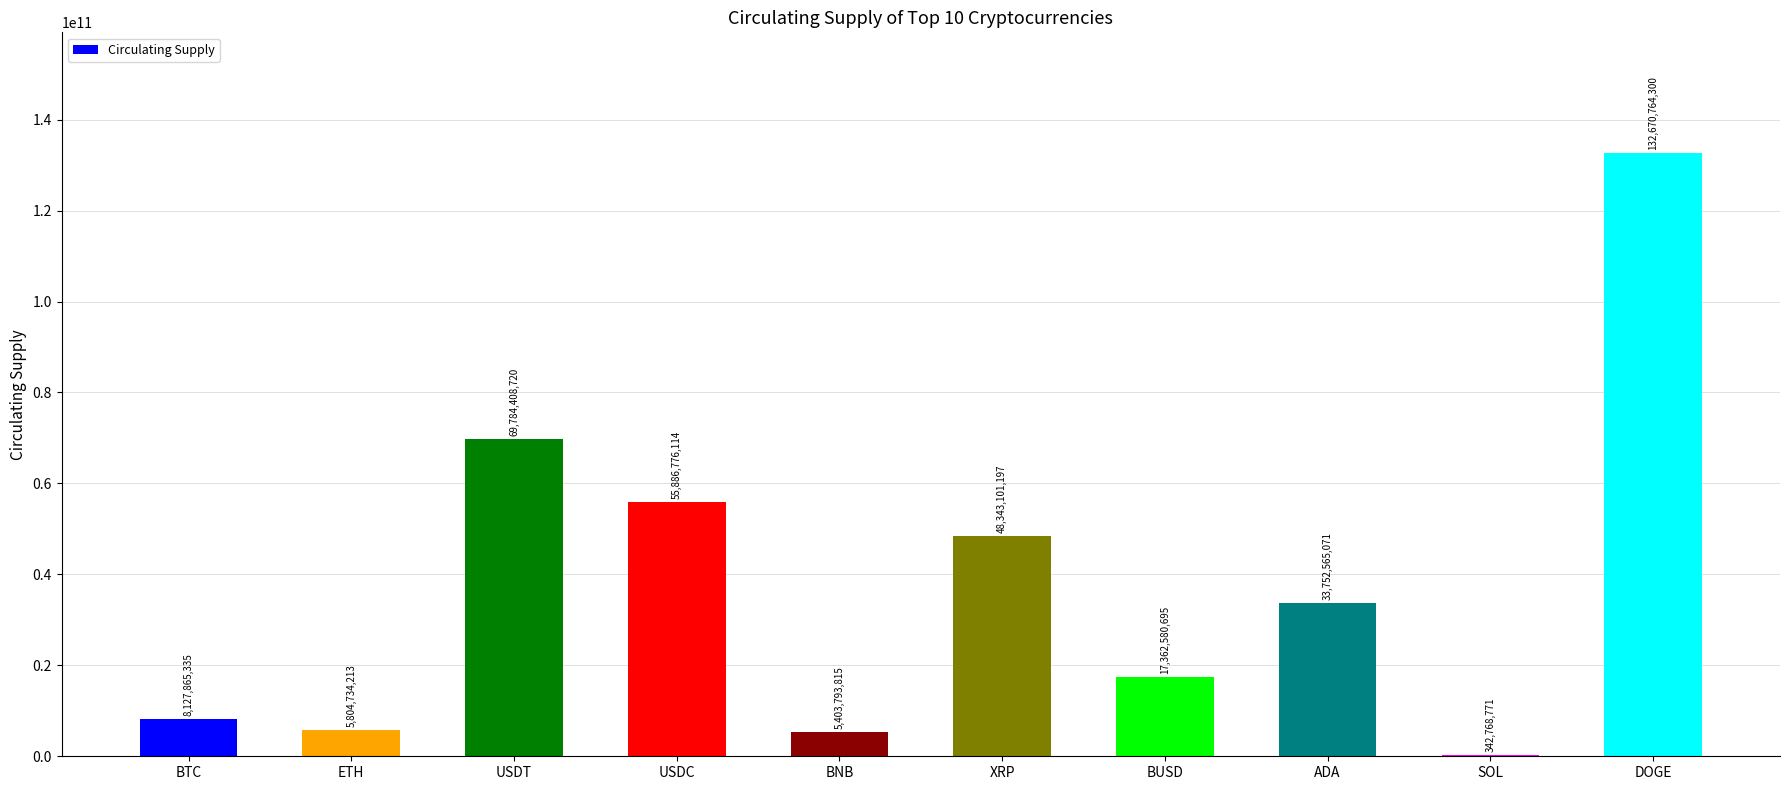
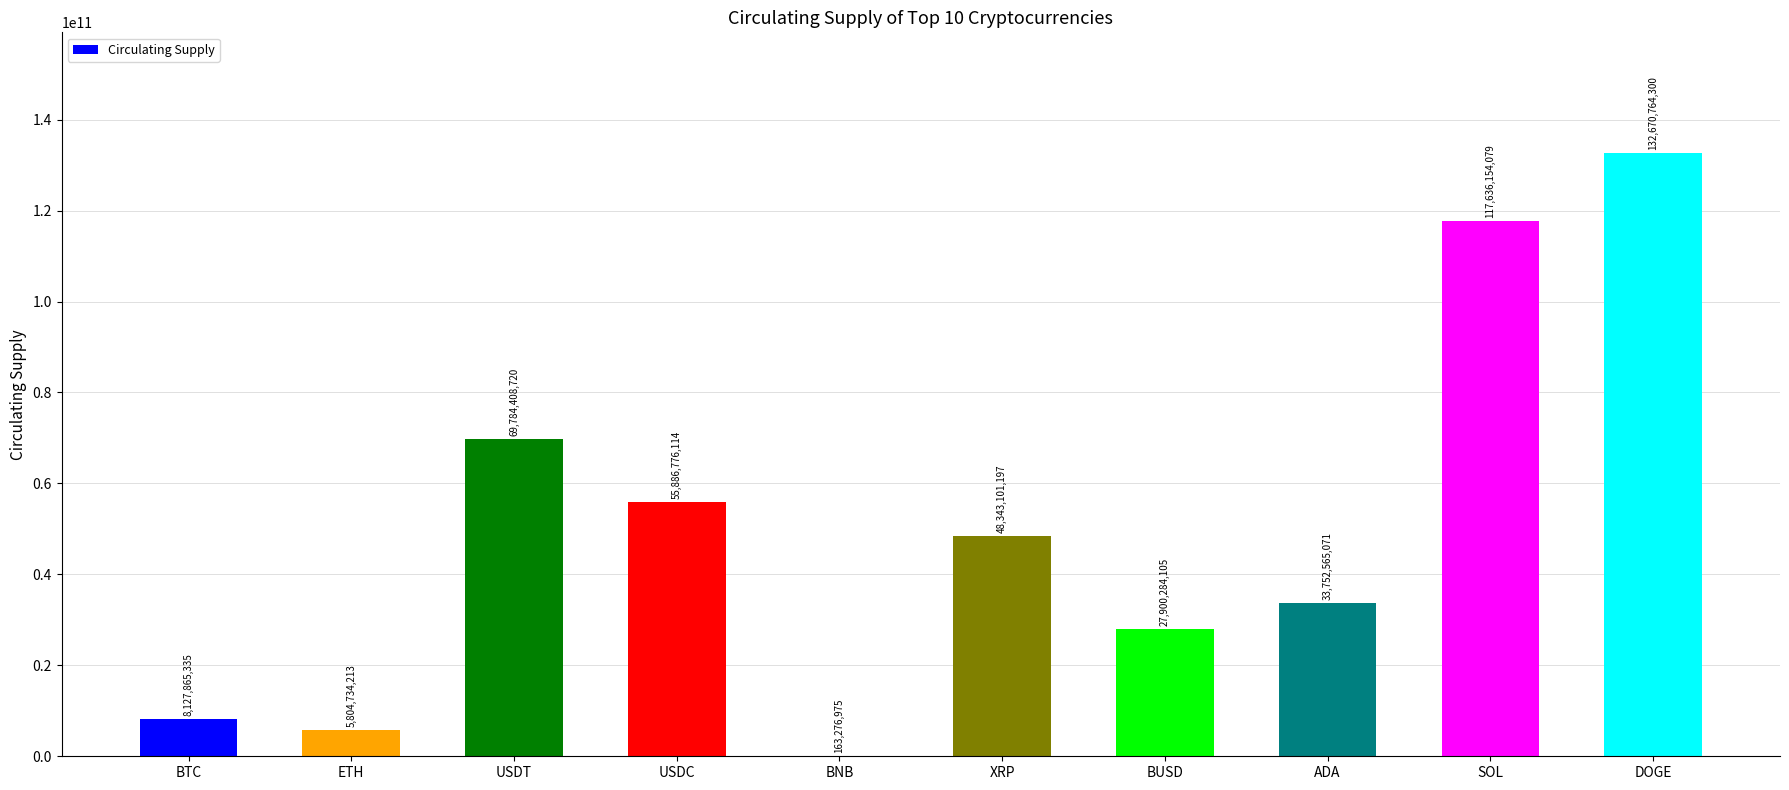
BNB: 5,403,793,815 -> 163,276,975
BUSD: 17,362,580,695 -> 27,900,284,105
SOL: 342,768,771 -> 117,636,154,079
